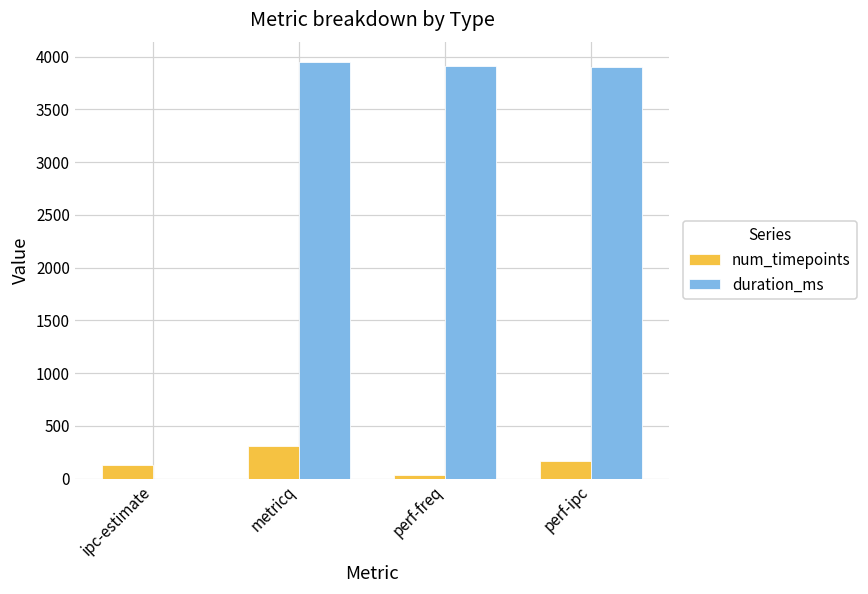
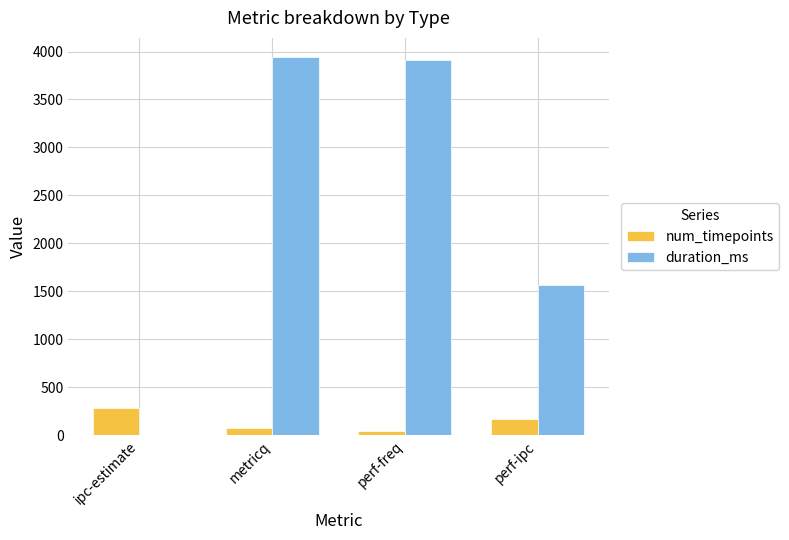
num_timepoints, ipc-estimate: 100 -> 300
num_timepoints, metricq: 300 -> 100
duration_ms, perf-ipc: 3900 -> 1600
